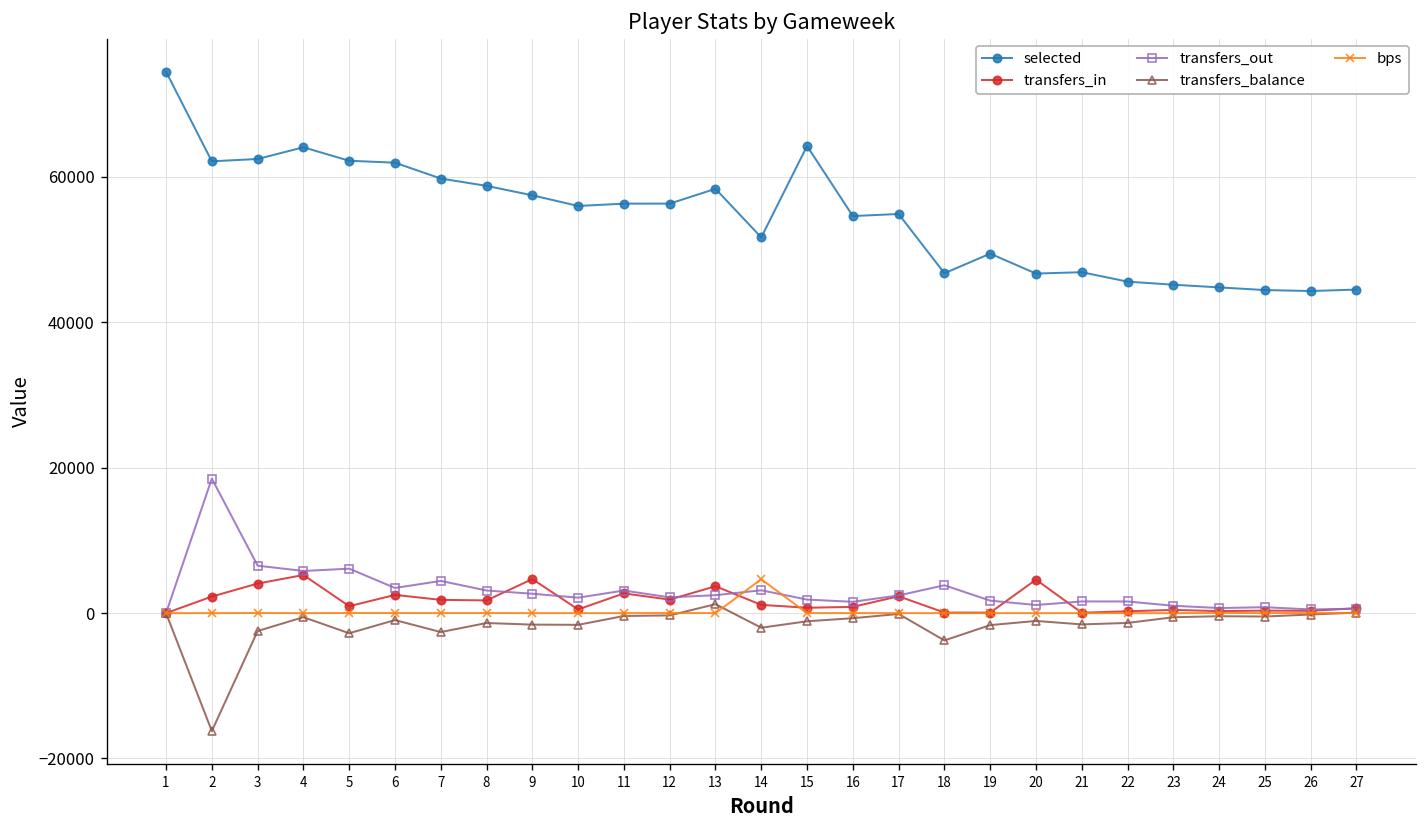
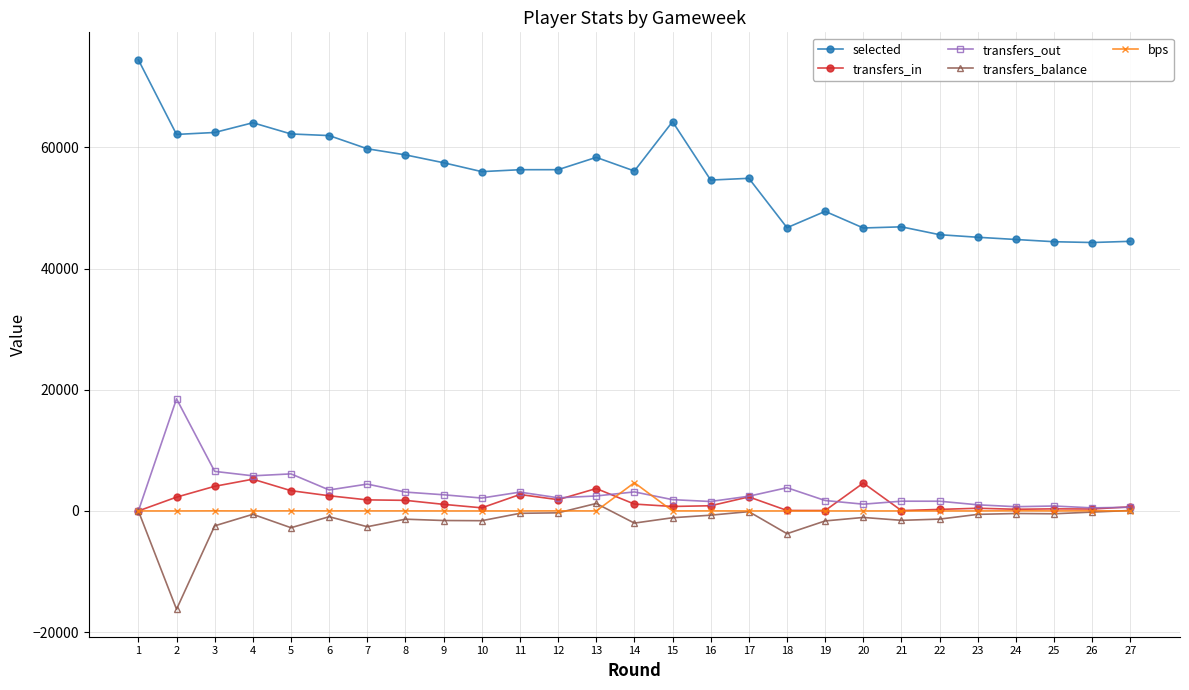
transfers_in, 5: 1000 -> 3000
transfers_in, 9: 5000 -> 1000
selected, 14: 52000 -> 56000
